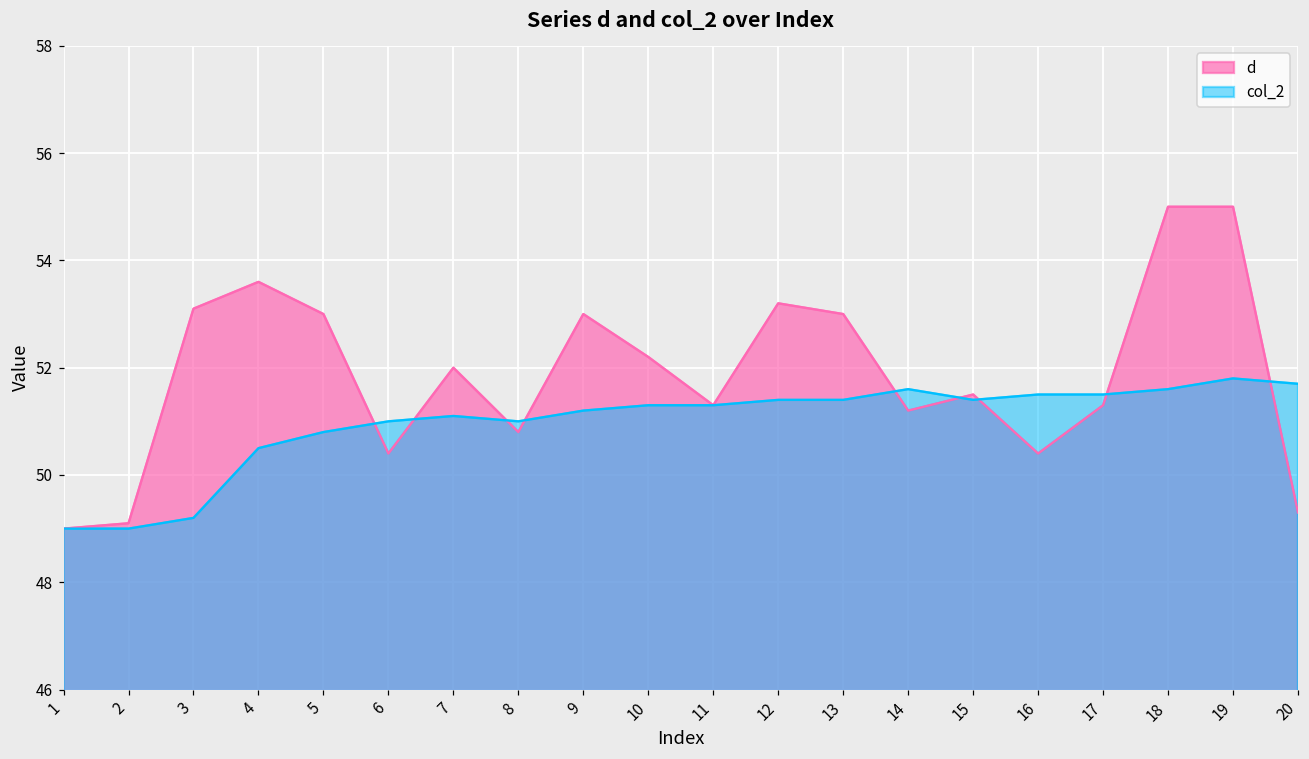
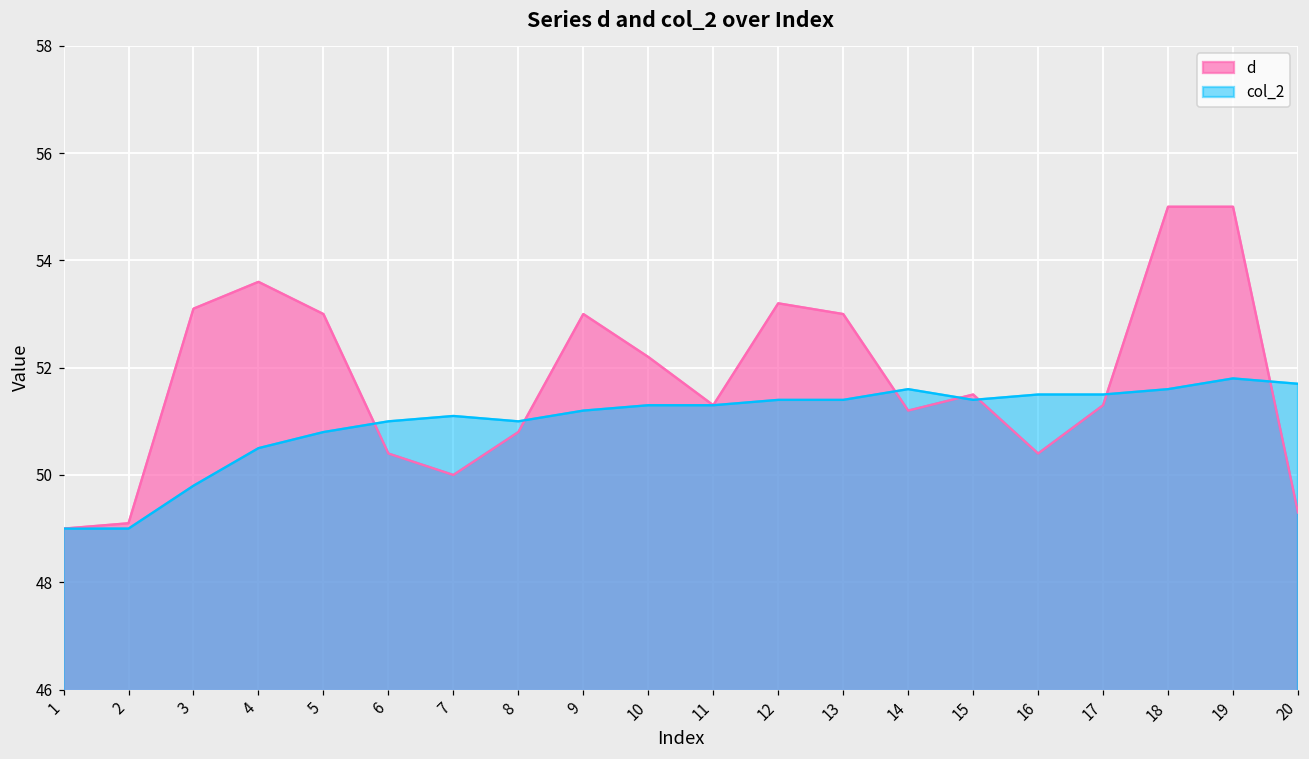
col_2, 3: 49.2 -> 49.8
d, 7: 52 -> 50
